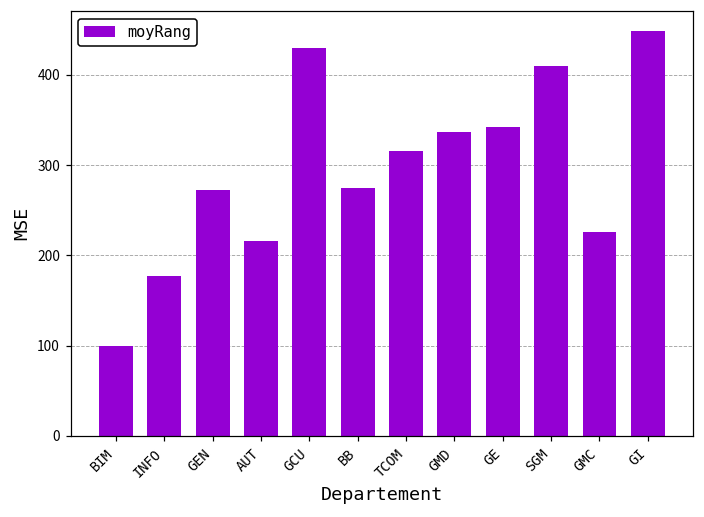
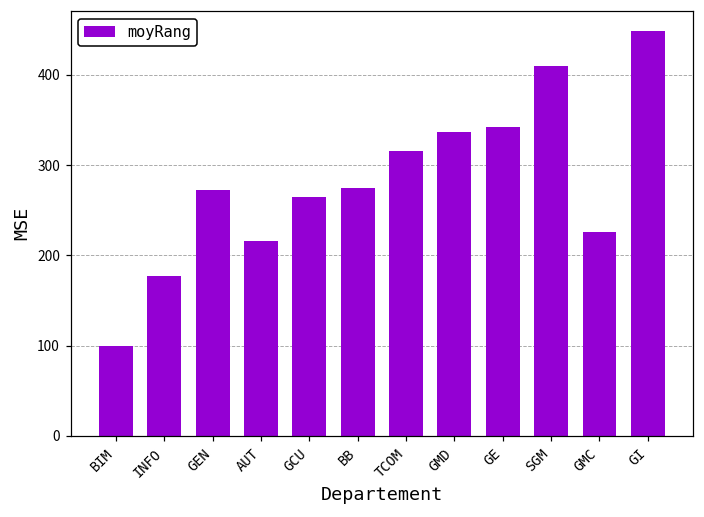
GCU: 430 -> 270
